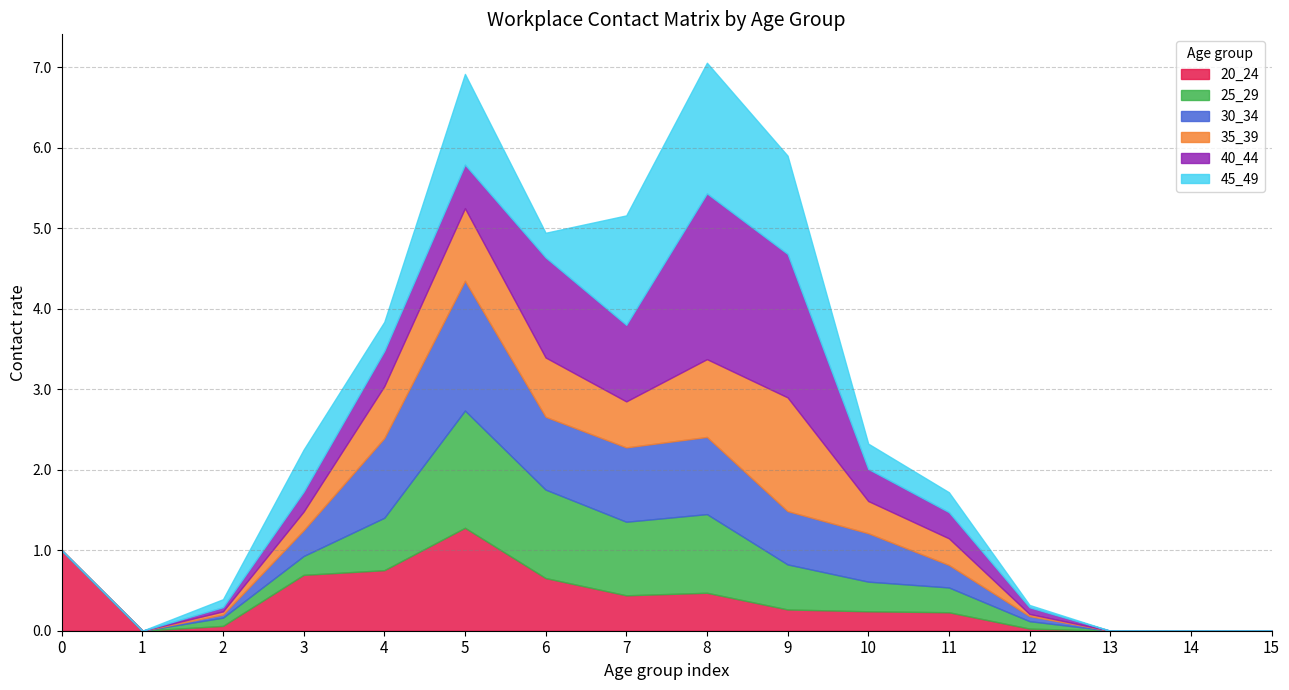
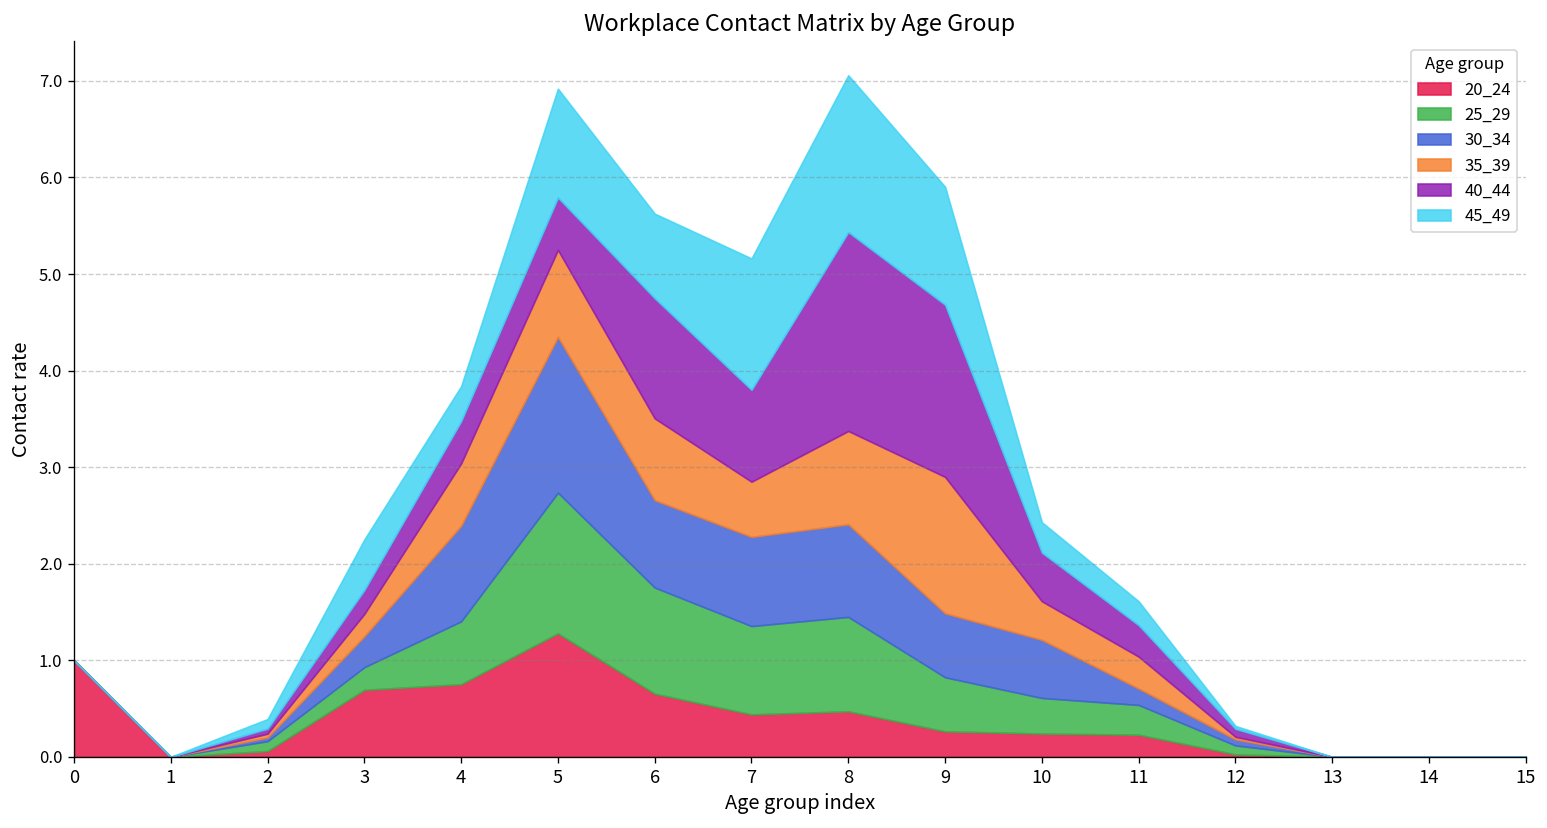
35_39, 6: 0.7 -> 0.8
45_49, 6: 0.3 -> 0.9
40_44, 10: 0.4 -> 0.5
30_34, 11: 0.3 -> 0.2
